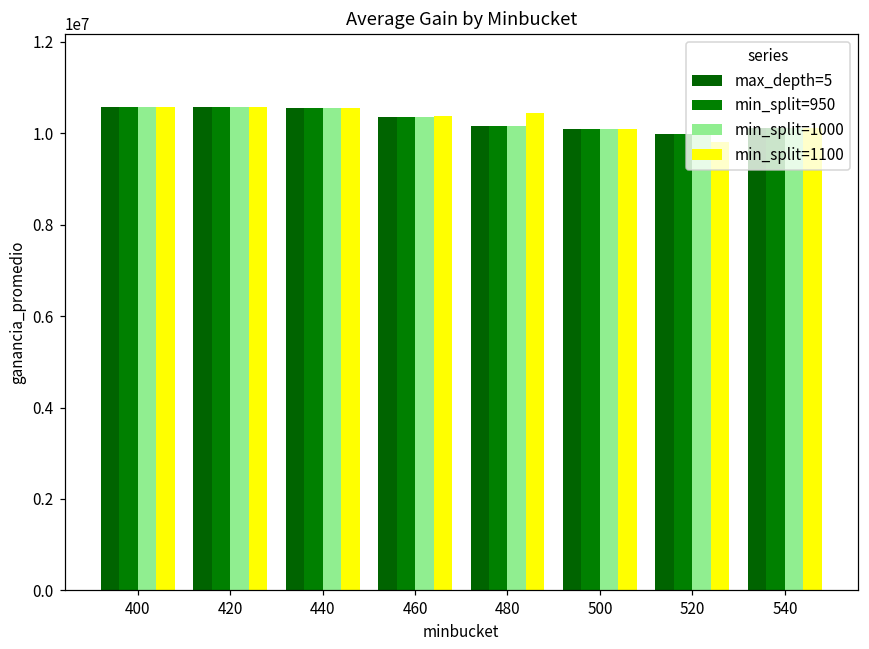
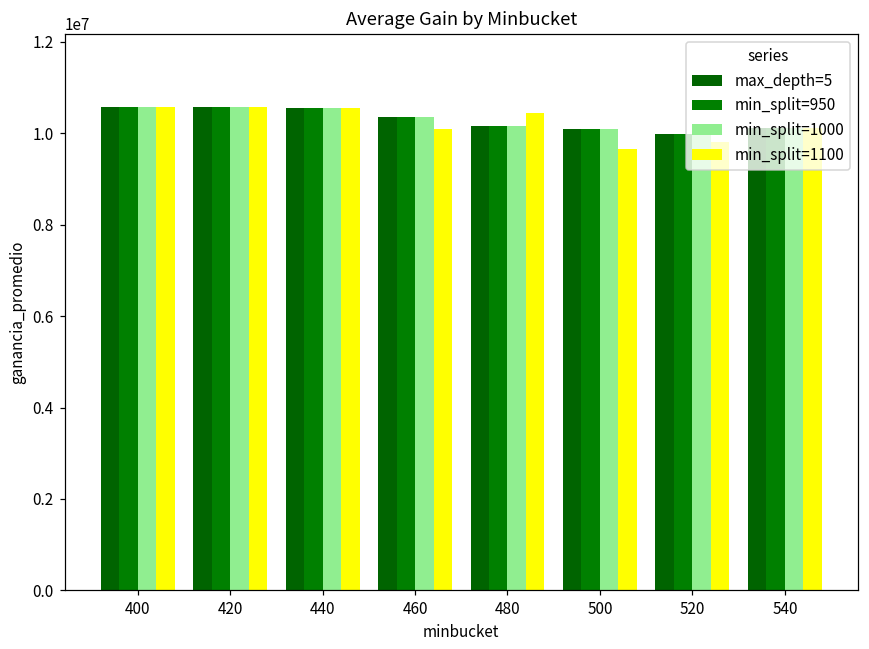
min_split=1100, 460: 10400000 -> 10100000
min_split=1100, 500: 10100000 -> 9700000
